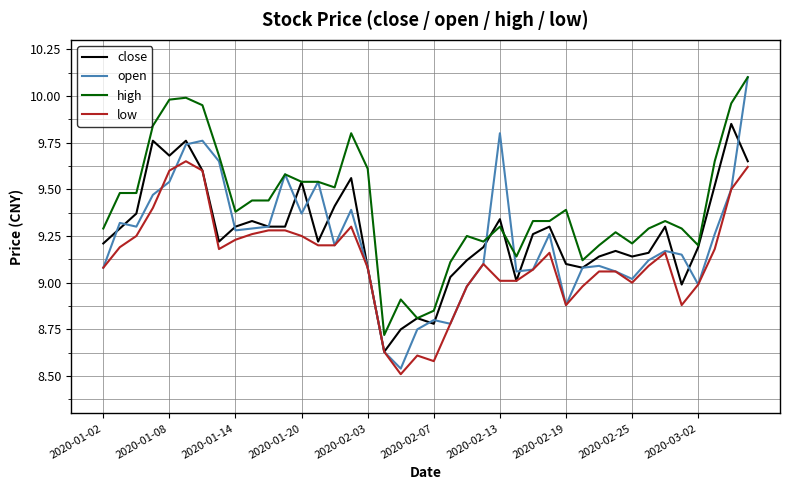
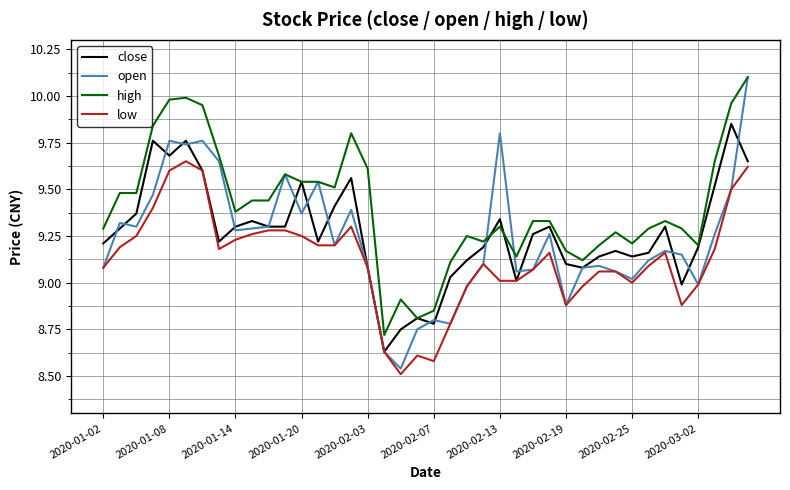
open, 2020-01-08: 9.54 -> 9.76
high, 2020-02-19: 9.39 -> 9.17
